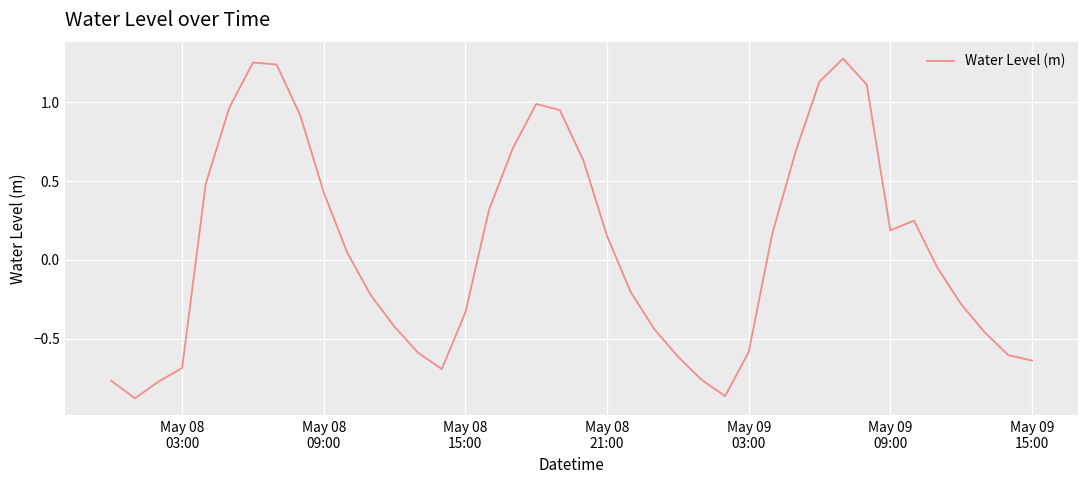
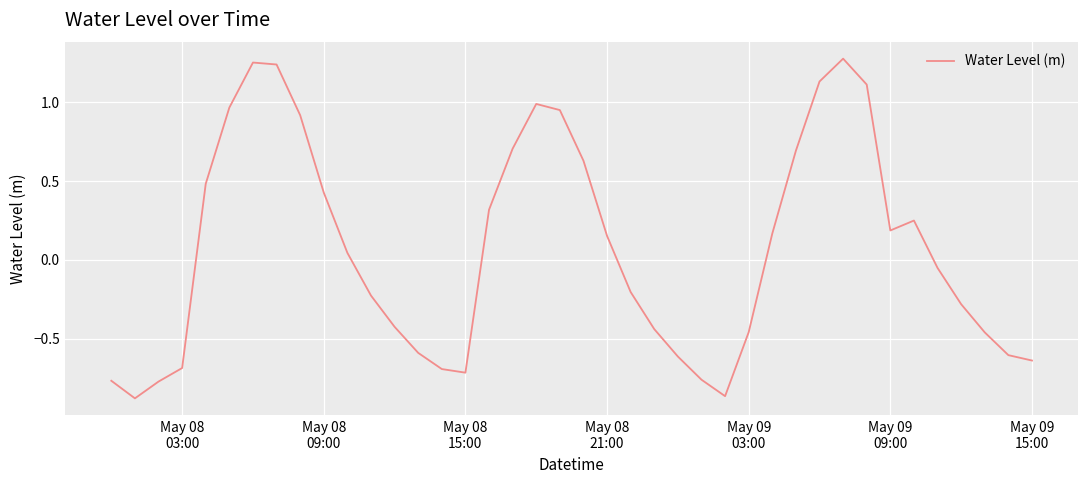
May 08 15:00: -0.33 -> -0.72
May 09 03:00: -0.59 -> -0.46
